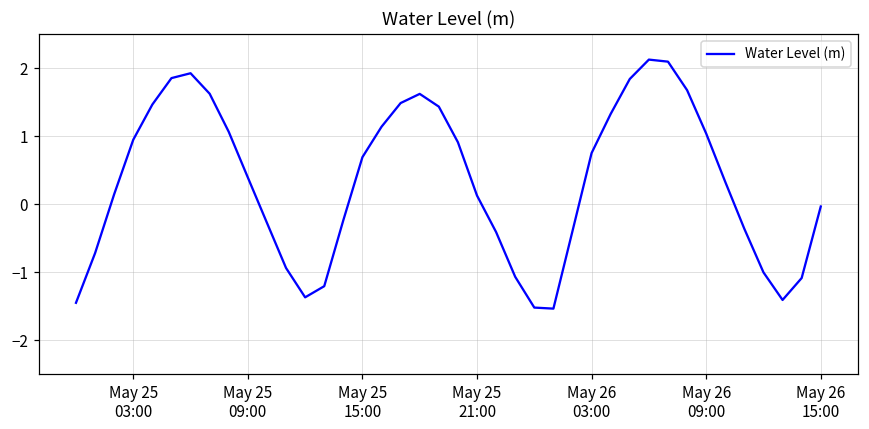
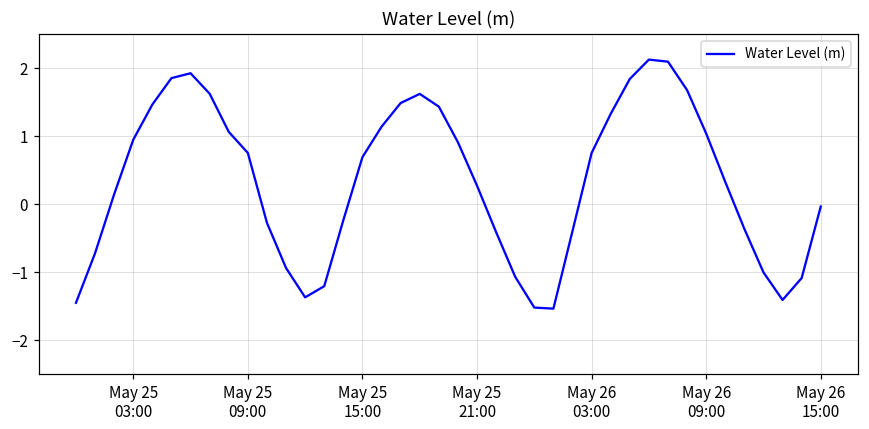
May 25 09:00: 0.4 -> 0.8
May 25 21:00: 0.1 -> 0.3
